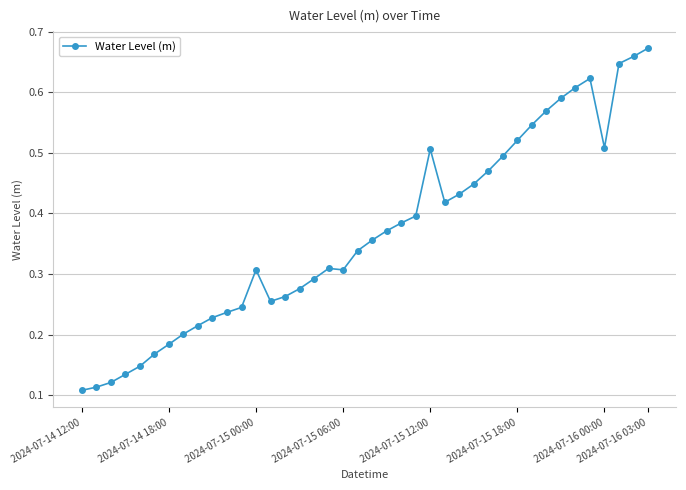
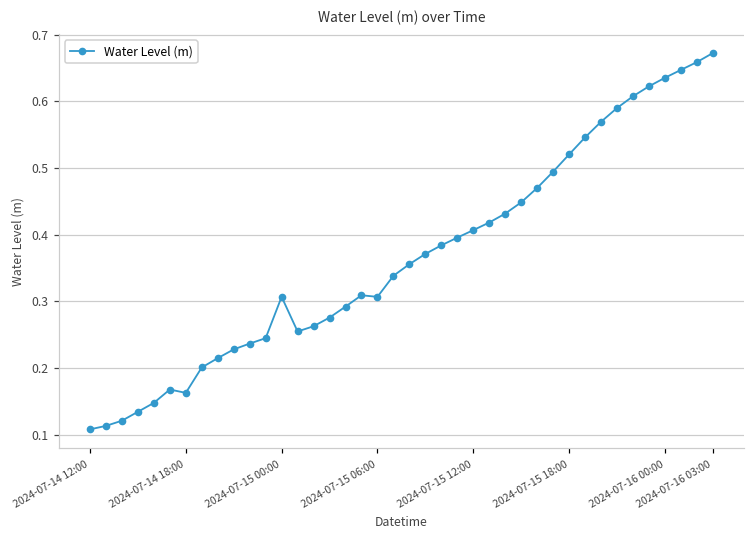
2024-07-14 18:00: 0.18 -> 0.16
2024-07-15 12:00: 0.51 -> 0.41
2024-07-16 00:00: 0.51 -> 0.64
